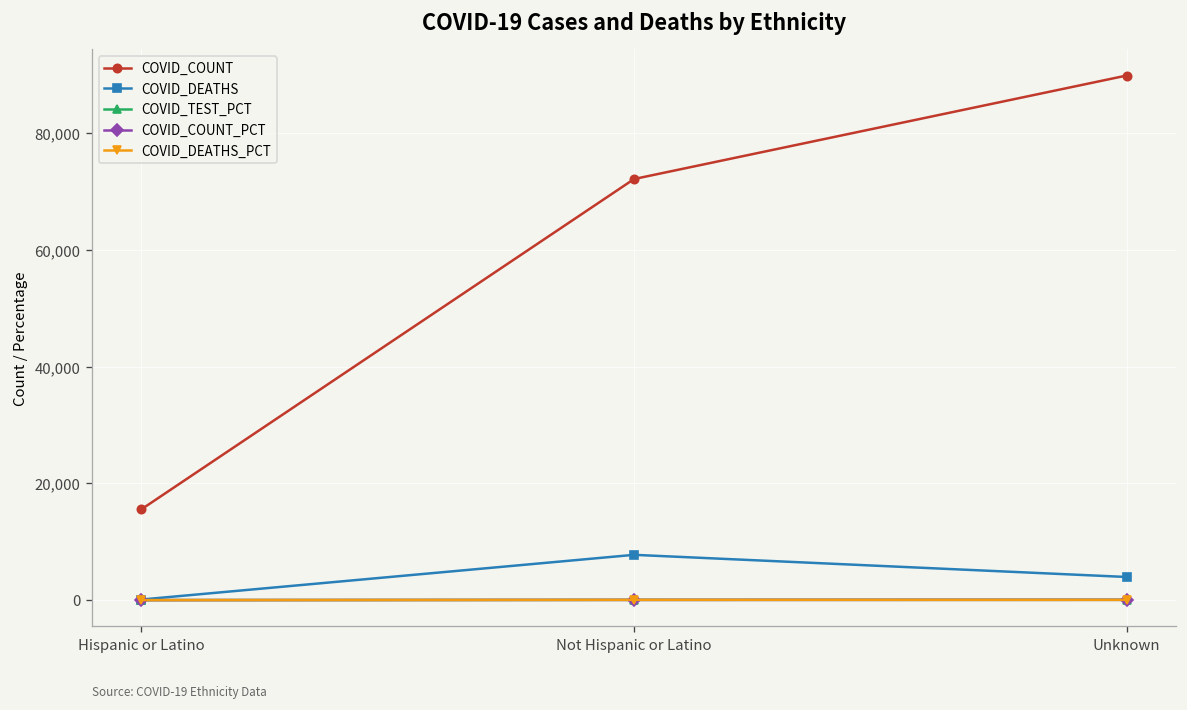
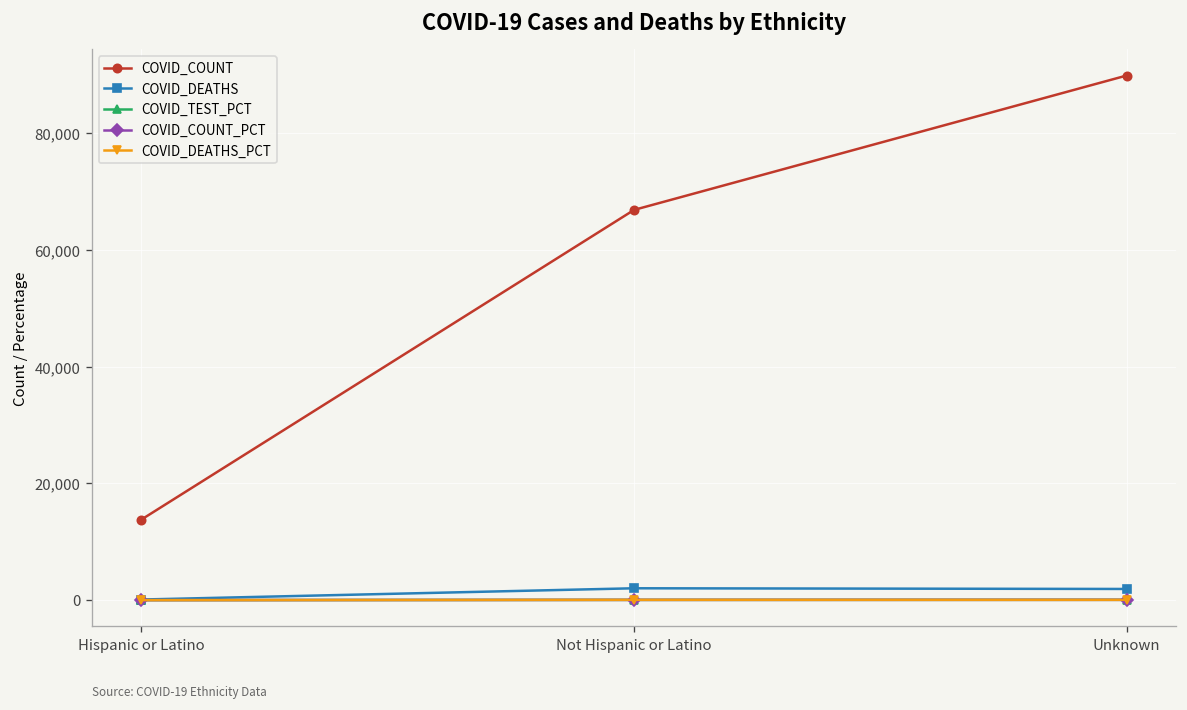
COVID_COUNT, Hispanic or Latino: 16,000 -> 14,000
COVID_COUNT, Not Hispanic or Latino: 72,000 -> 67,000
COVID_DEATHS, Not Hispanic or Latino: 8,000 -> 2,000
COVID_DEATHS, Unknown: 4,000 -> 2,000
